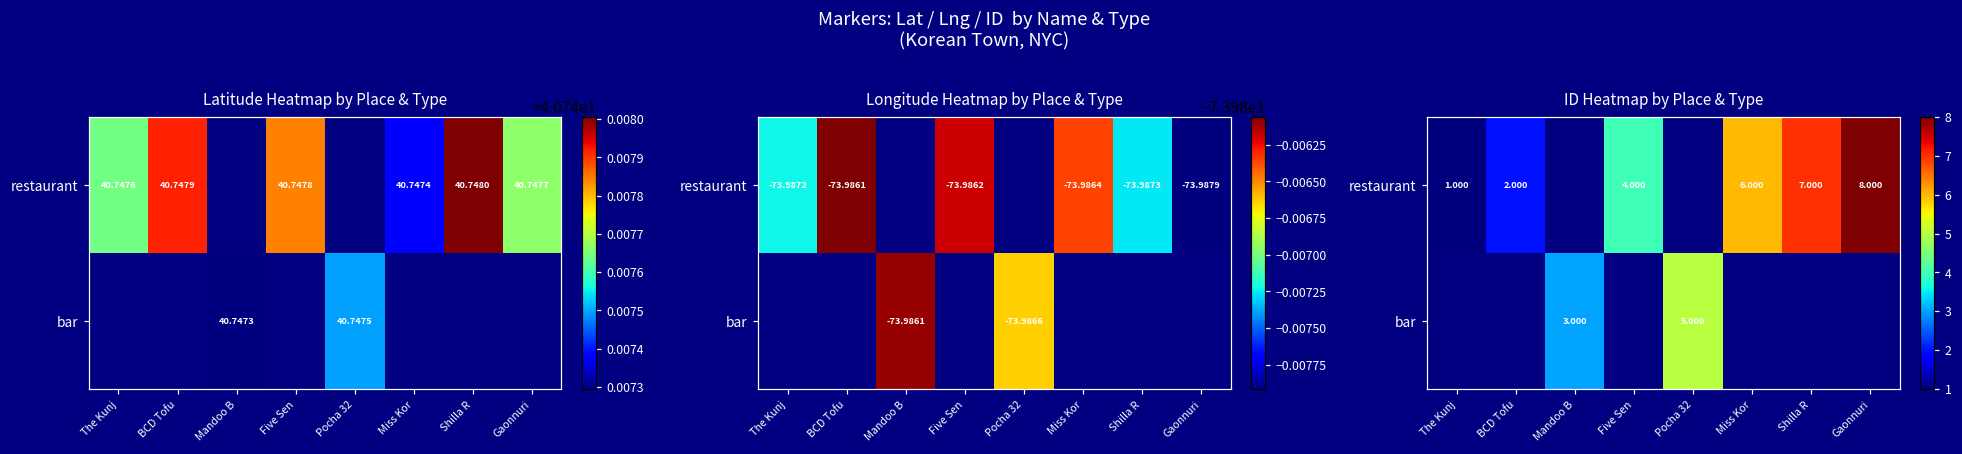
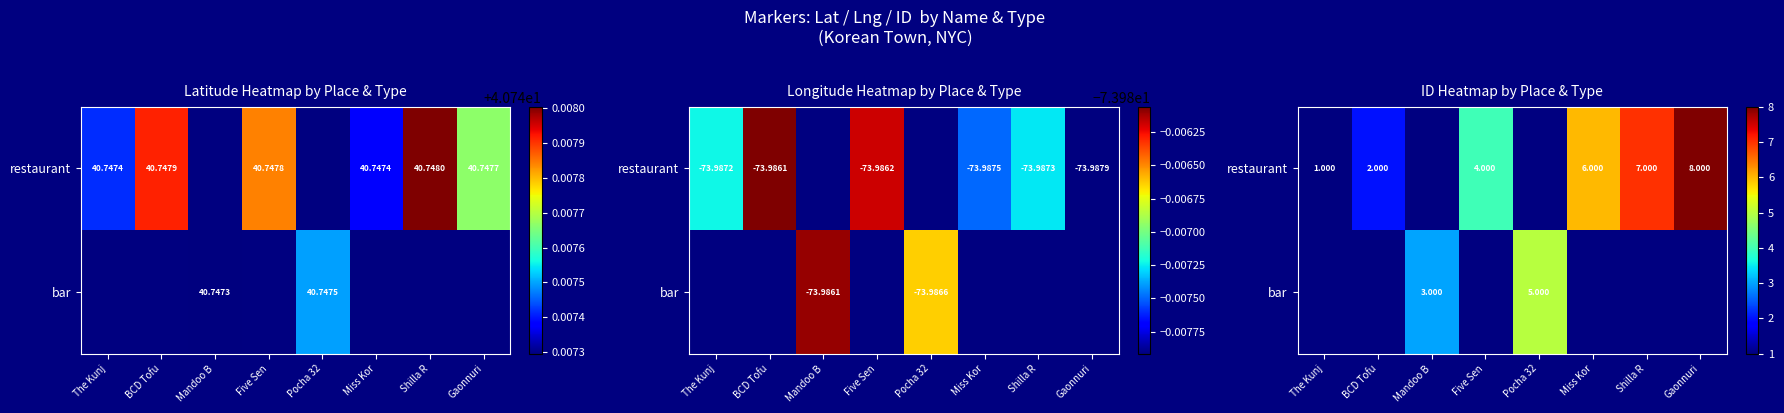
Latitude Heatmap by Place & Type, restaurant, The Kunj: 40.7476 -> 40.7474
Longitude Heatmap by Place & Type, restaurant, Miss Kor: -73.9864 -> -73.9875
